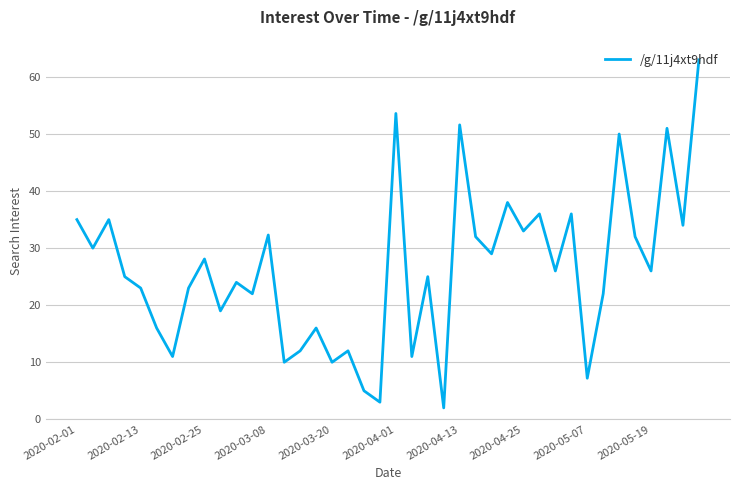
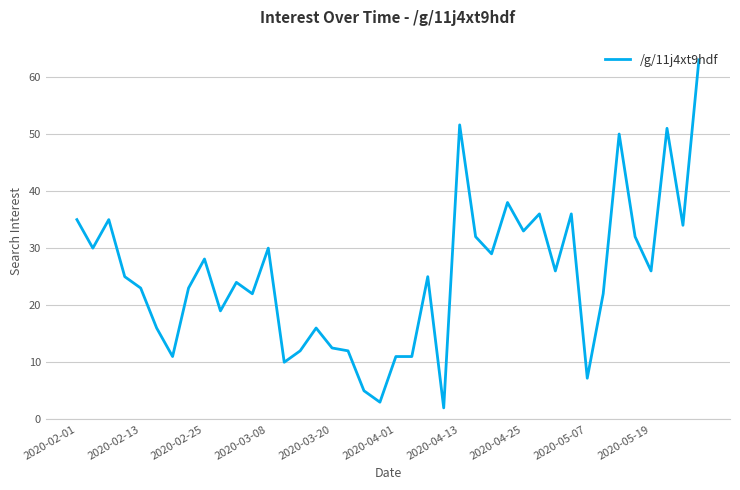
2020-03-08: 32 -> 30
2020-03-20: 10 -> 13
2020-04-01: 54 -> 11
